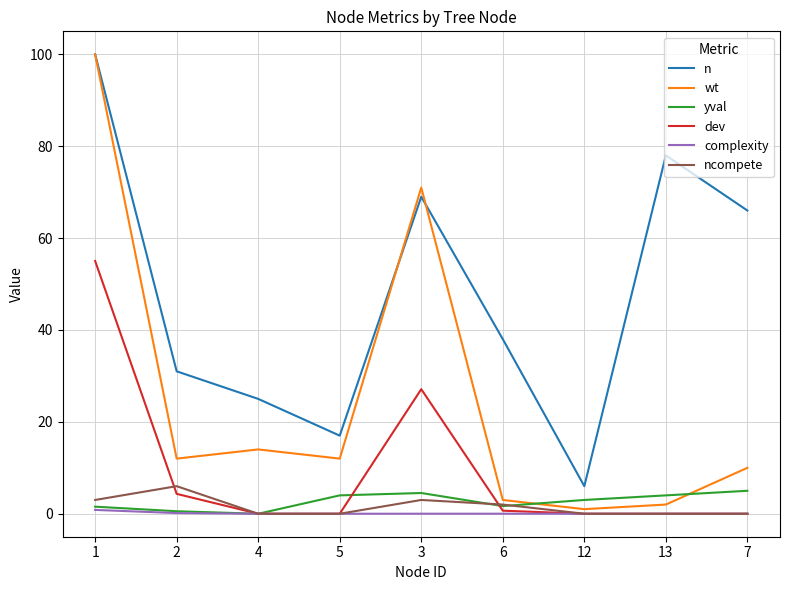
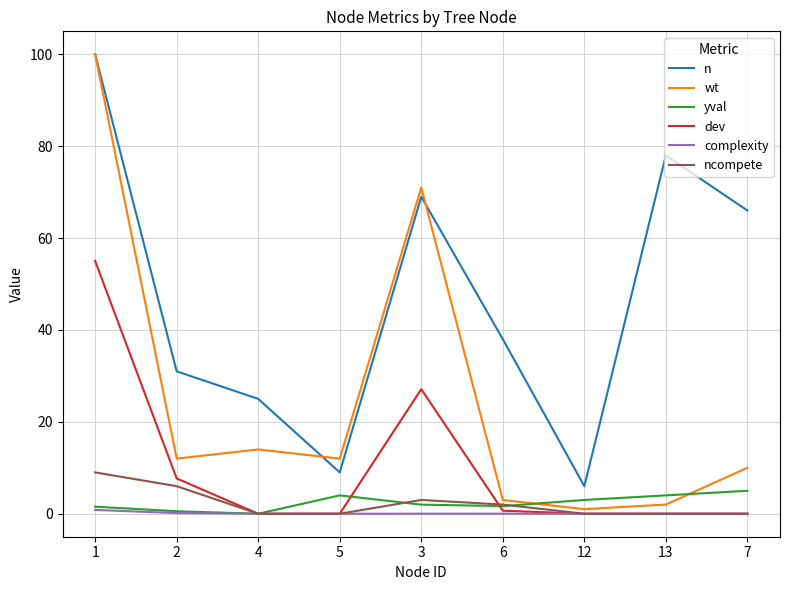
ncompete, 1: 3 -> 9
dev, 2: 4 -> 8
n, 5: 17 -> 9
yval, 3: 5 -> 2
